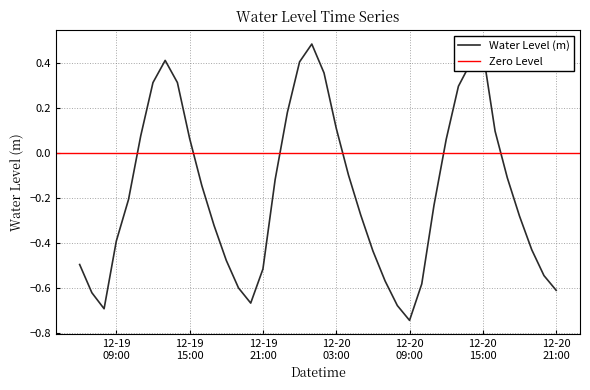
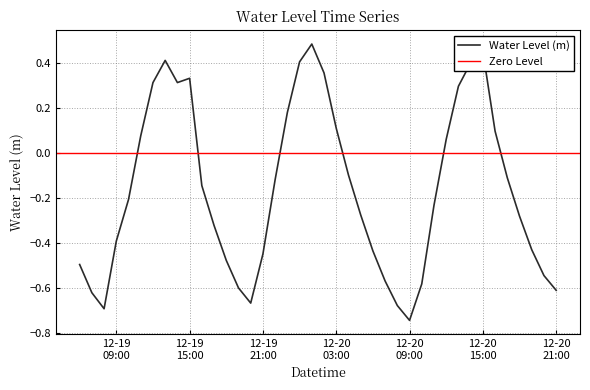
12-19 15:00: 0.07 -> 0.33
12-19 21:00: -0.51 -> -0.45
